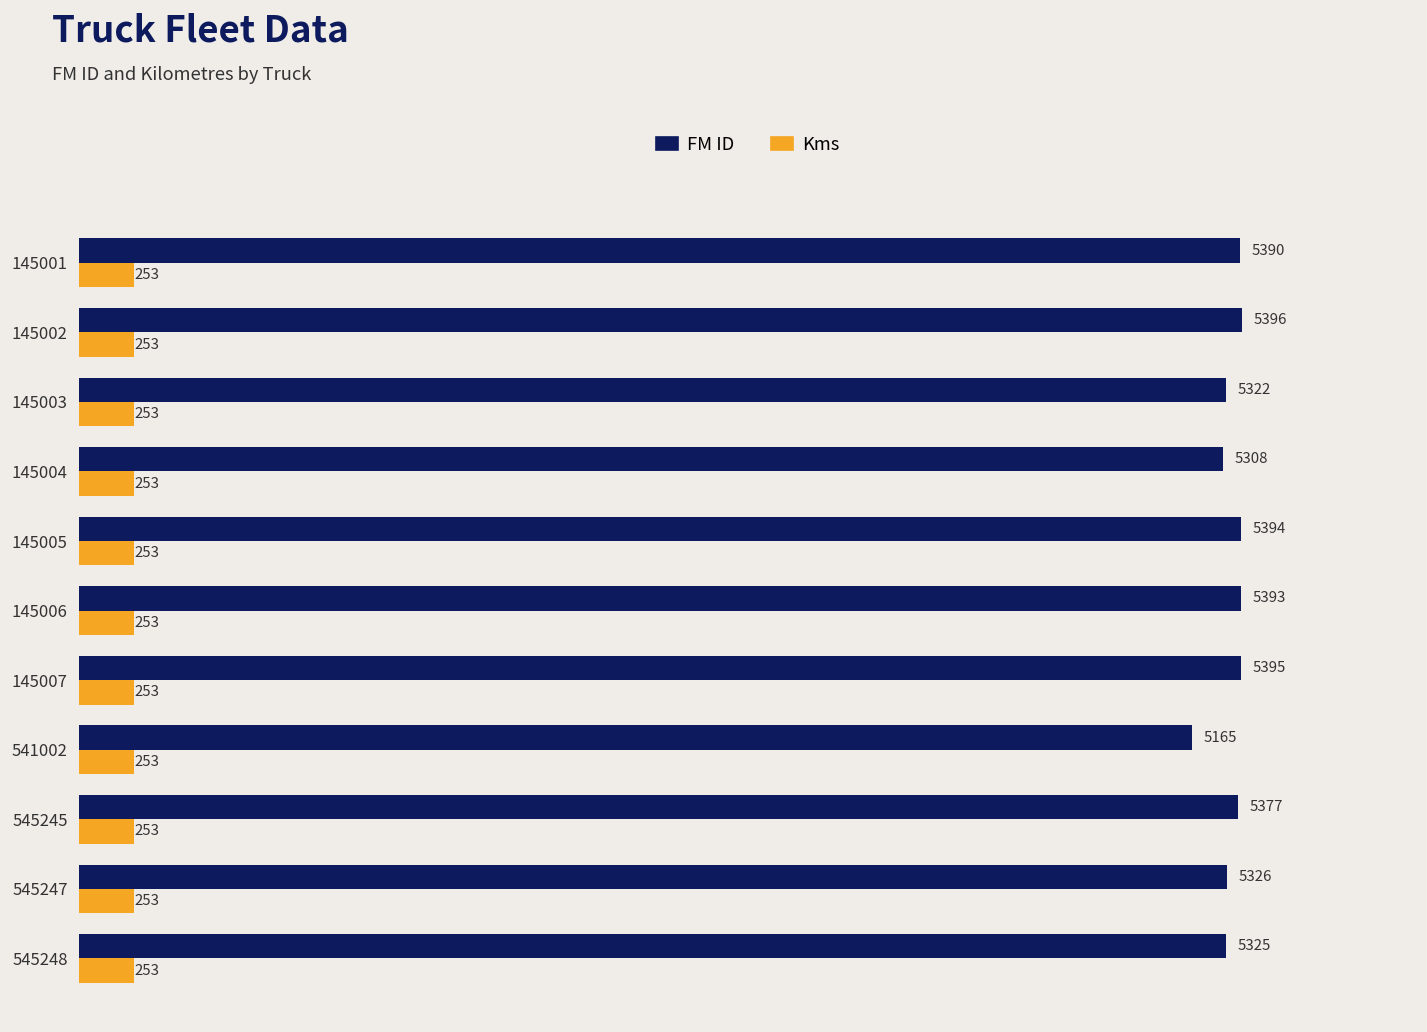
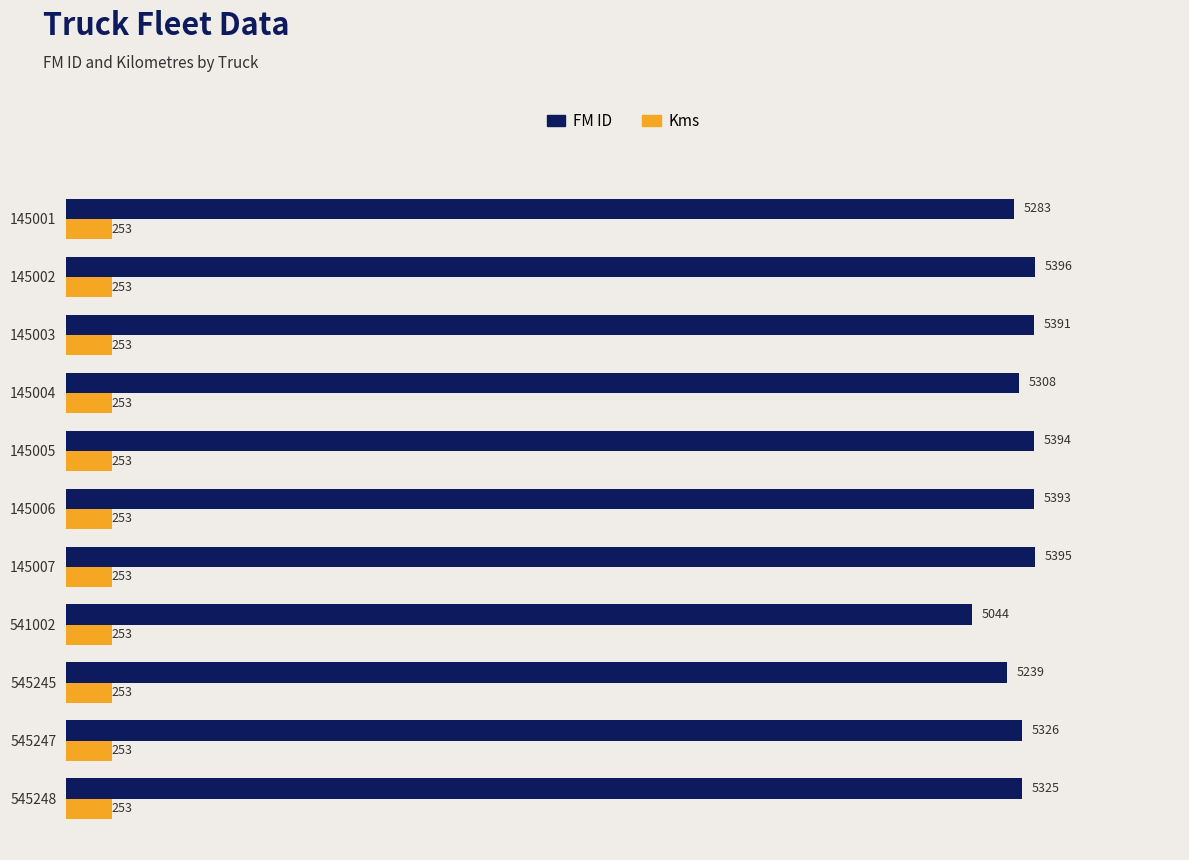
FM ID, 145001: 5390 -> 5283
FM ID, 145003: 5322 -> 5391
FM ID, 541002: 5165 -> 5044
FM ID, 545245: 5377 -> 5239
